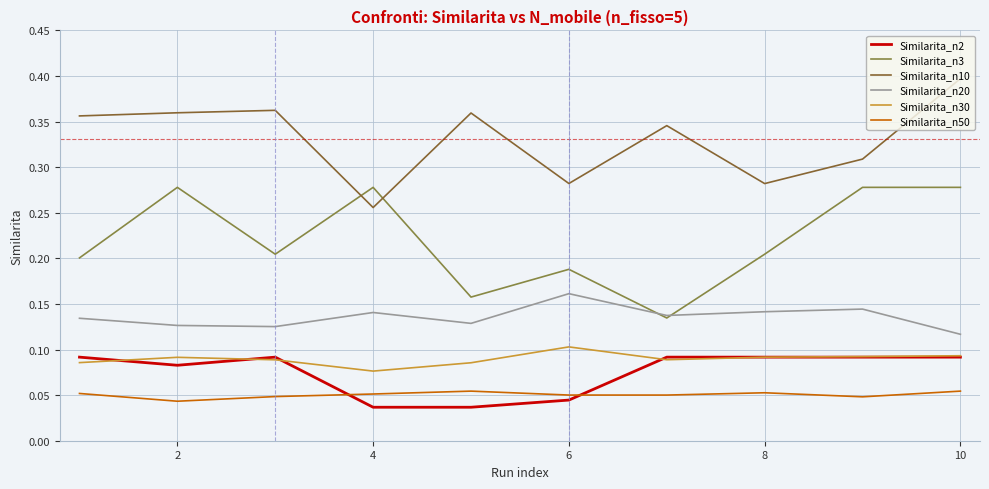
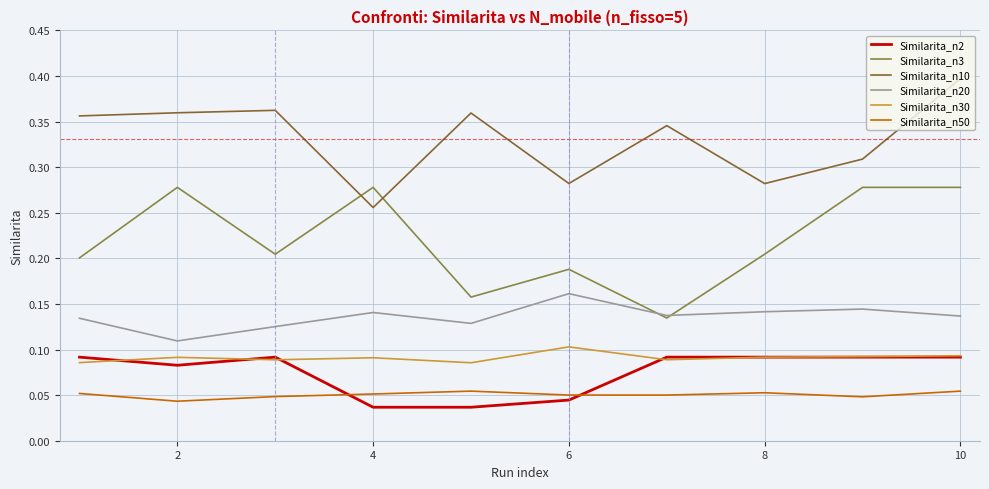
Similarita_n20, 2: 0.13 -> 0.11
Similarita_n30, 4: 0.08 -> 0.09
Similarita_n20, 10: 0.12 -> 0.14
